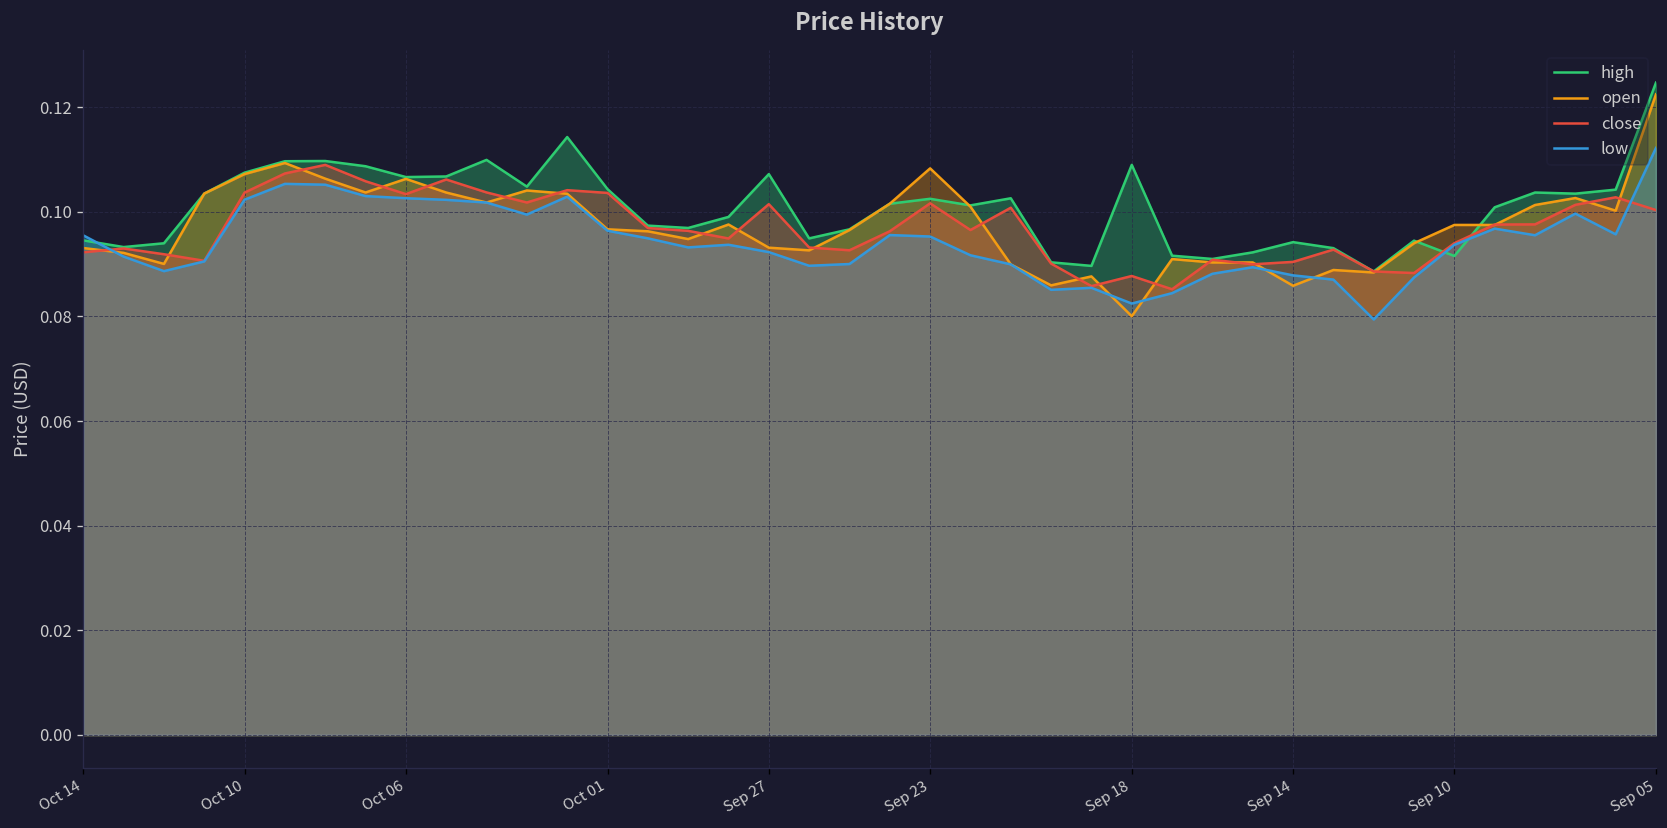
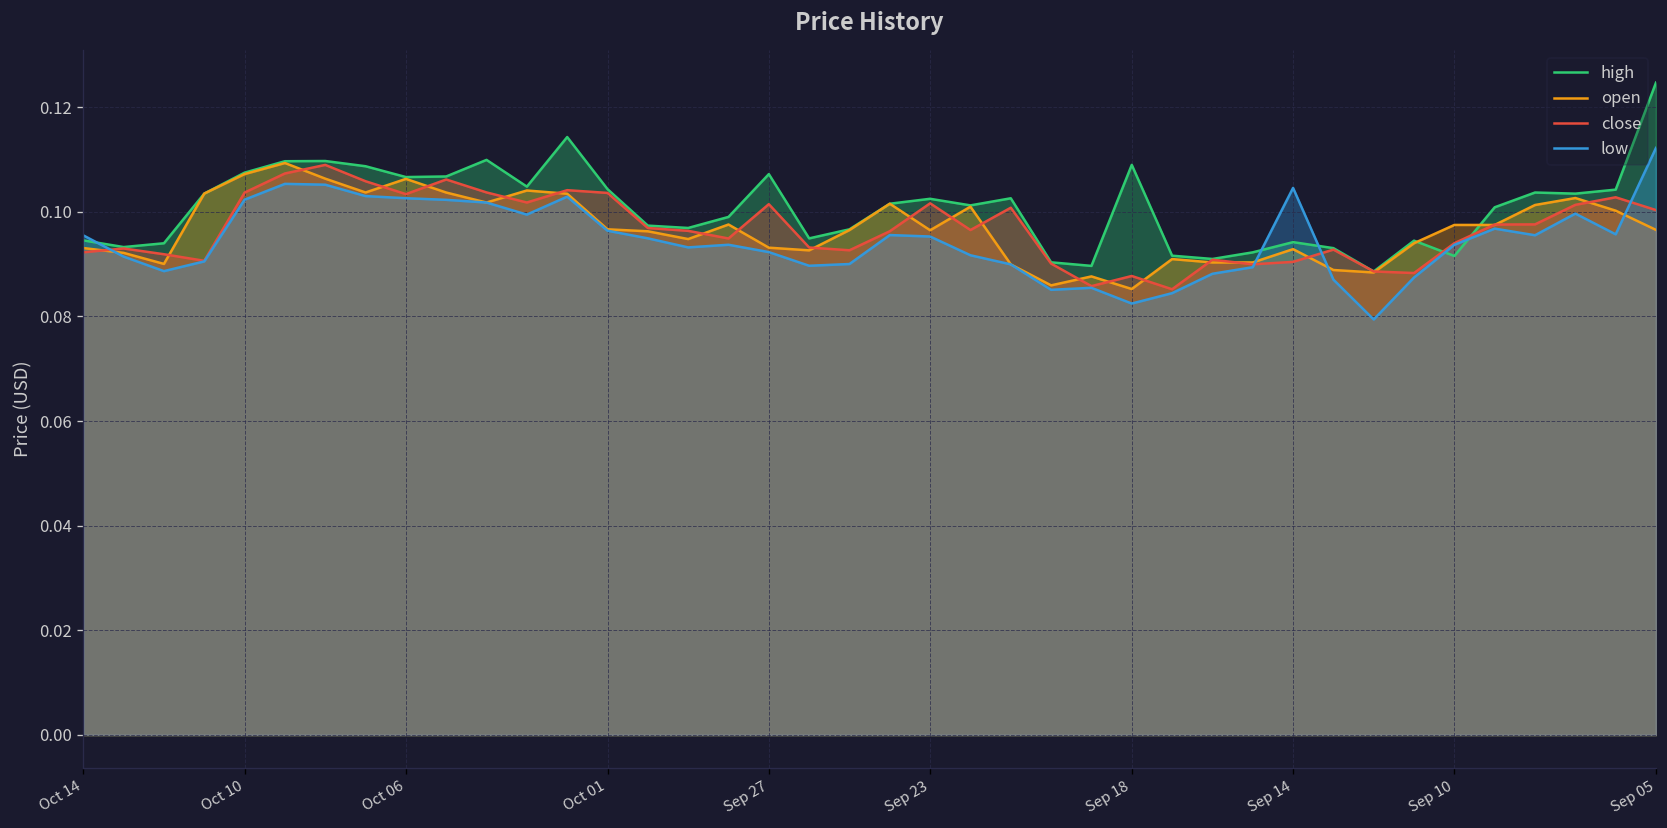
open, Sep 23: 0.108 -> 0.096
open, Sep 18: 0.080 -> 0.085
open, Sep 14: 0.086 -> 0.093
low, Sep 14: 0.088 -> 0.105
open, Sep 05: 0.122 -> 0.097
